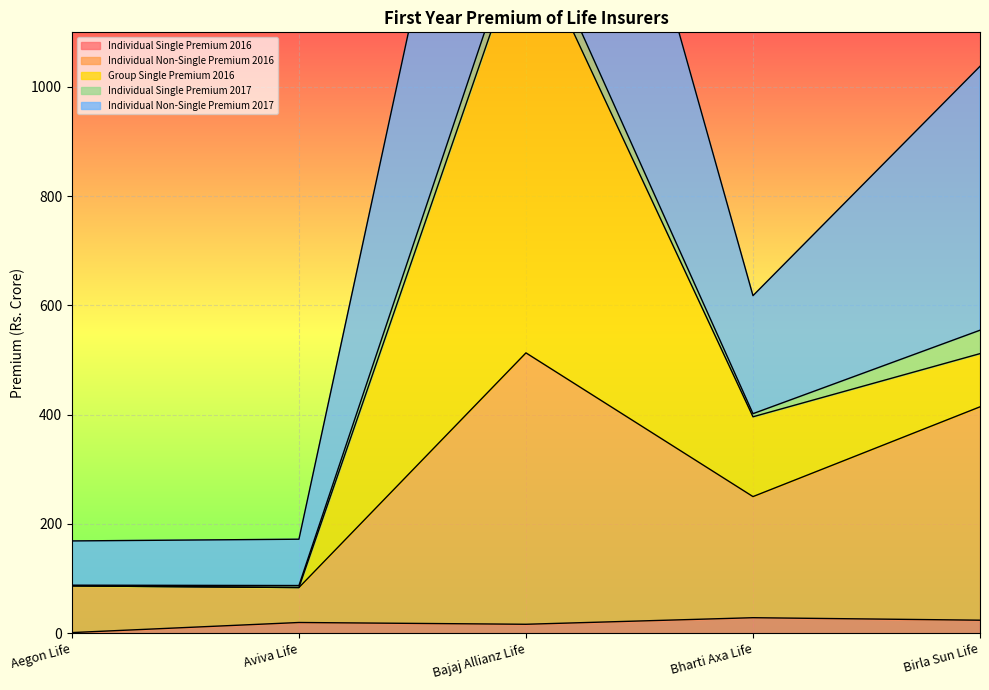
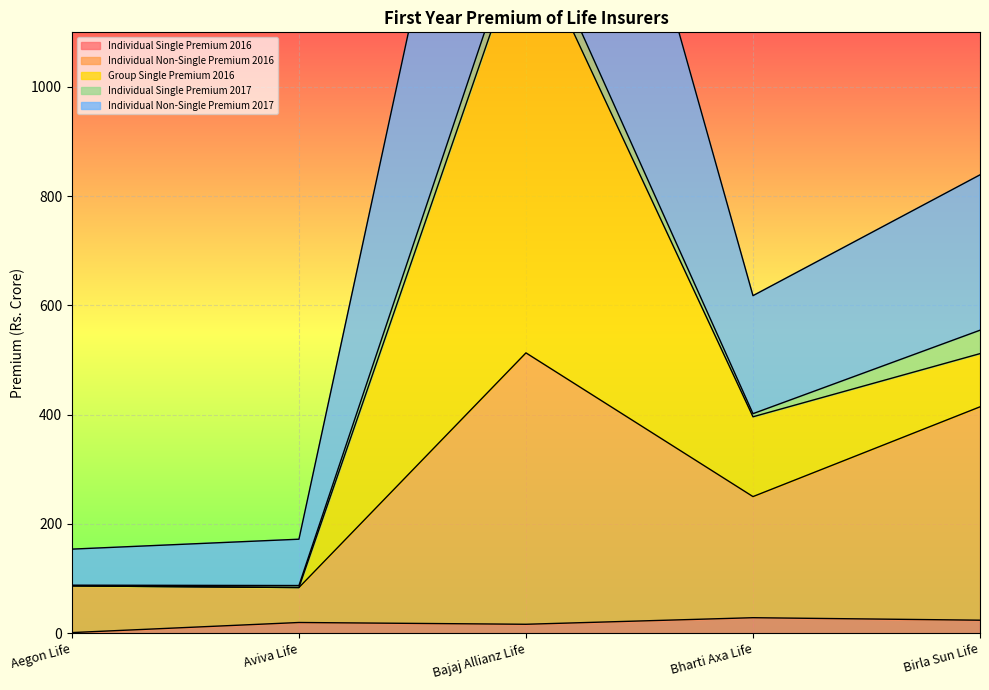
Individual Non-Single Premium 2017, Aegon Life: 80 -> 70
Individual Non-Single Premium 2017, Birla Sun Life: 480 -> 280
